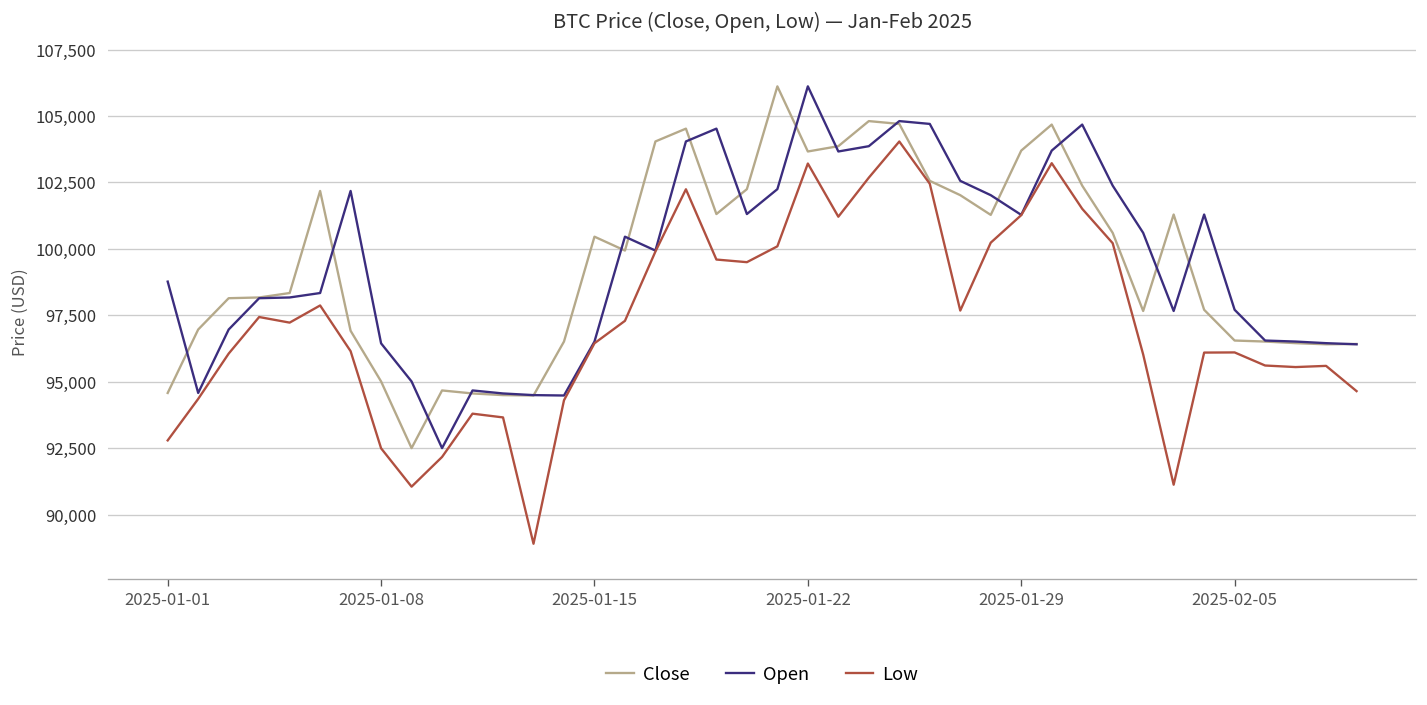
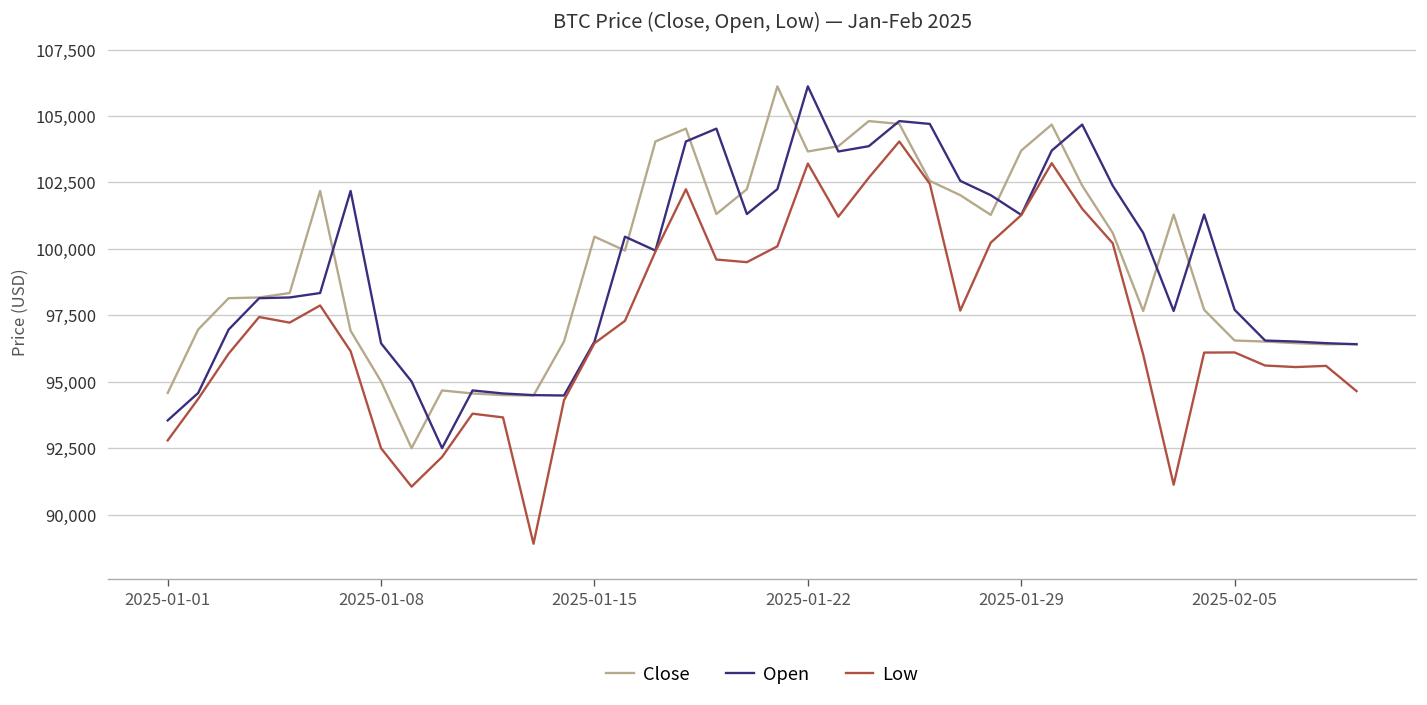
Open, 2025-01-01: 98,800 -> 93,500
